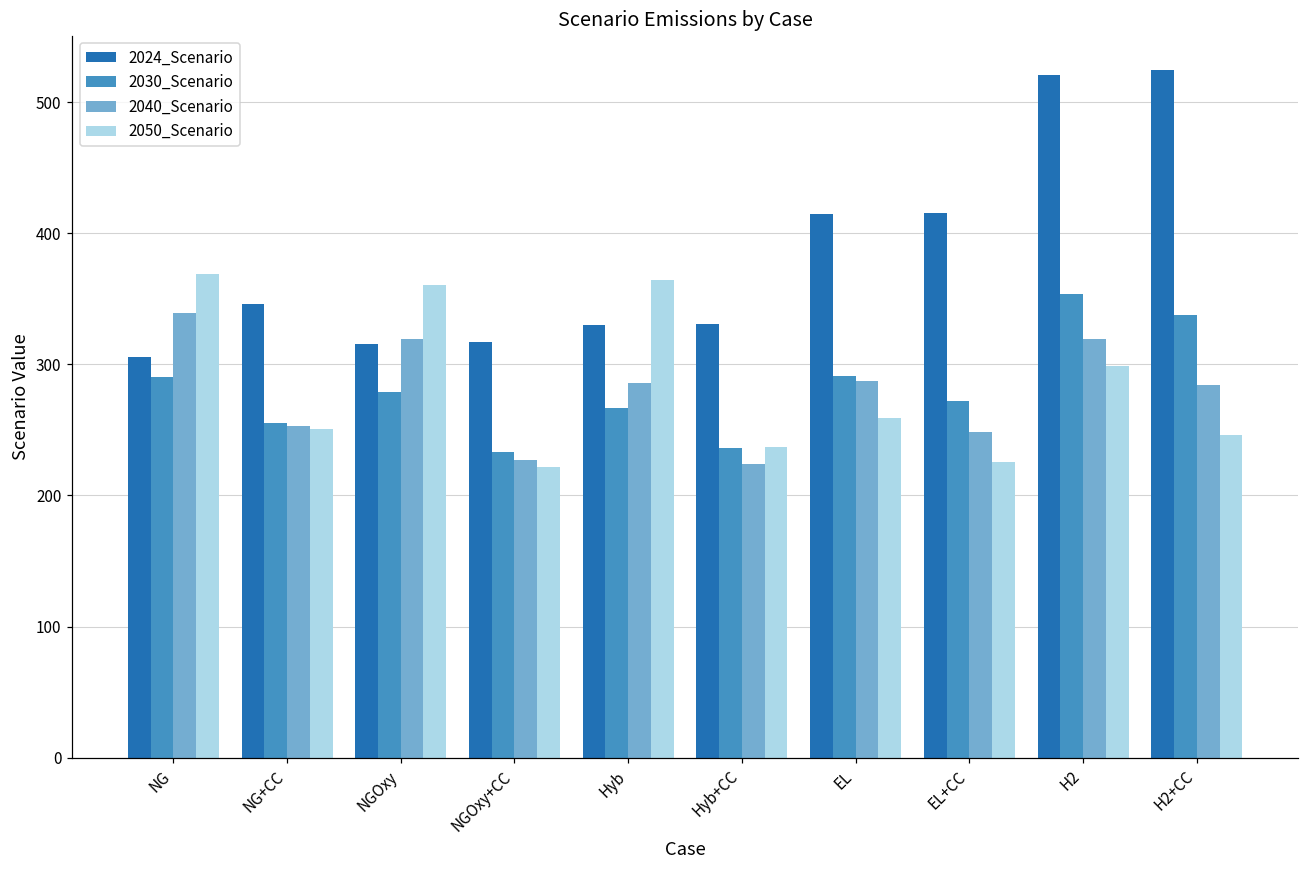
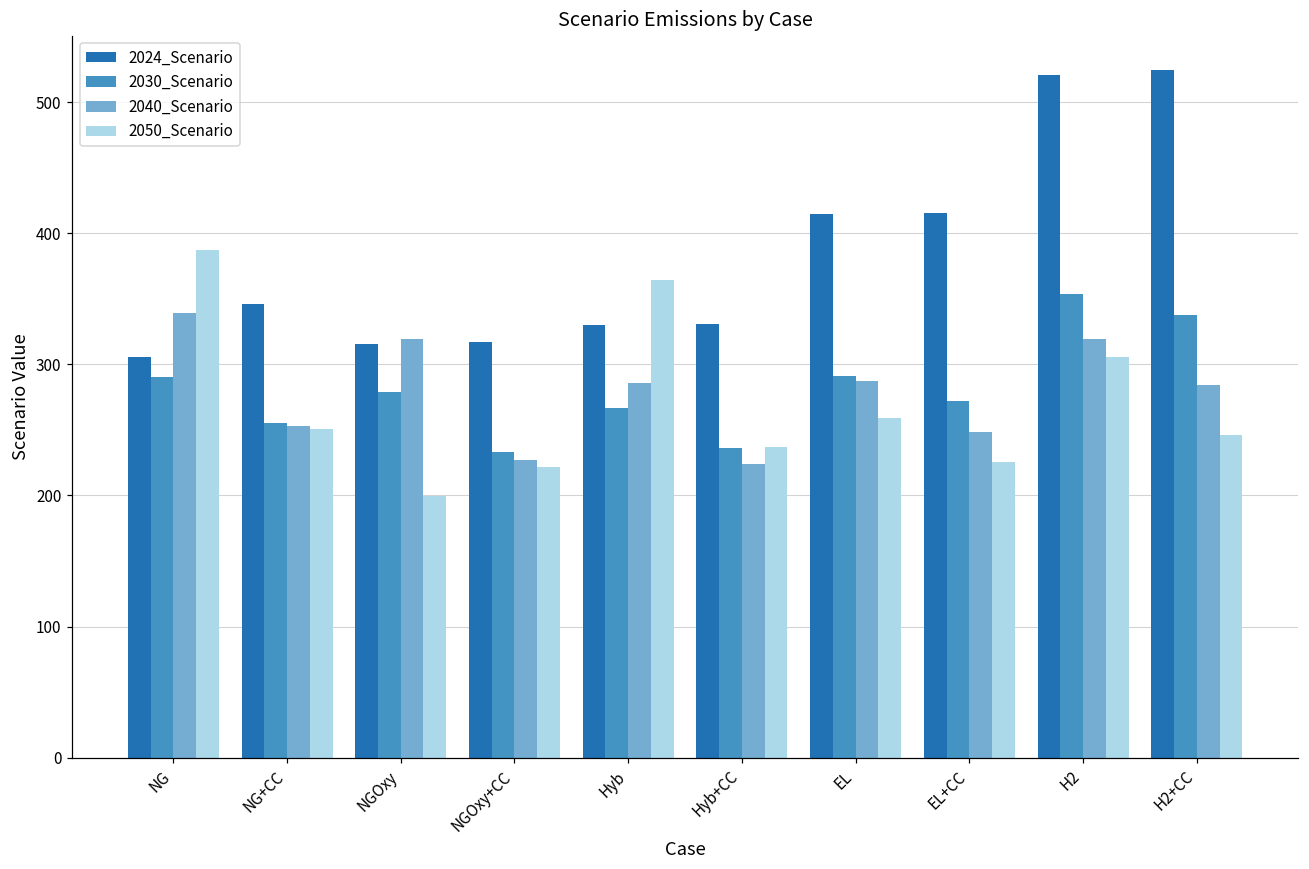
2050_Scenario, NG: 369 -> 387
2050_Scenario, NGOxy: 361 -> 199
2050_Scenario, H2: 299 -> 306
